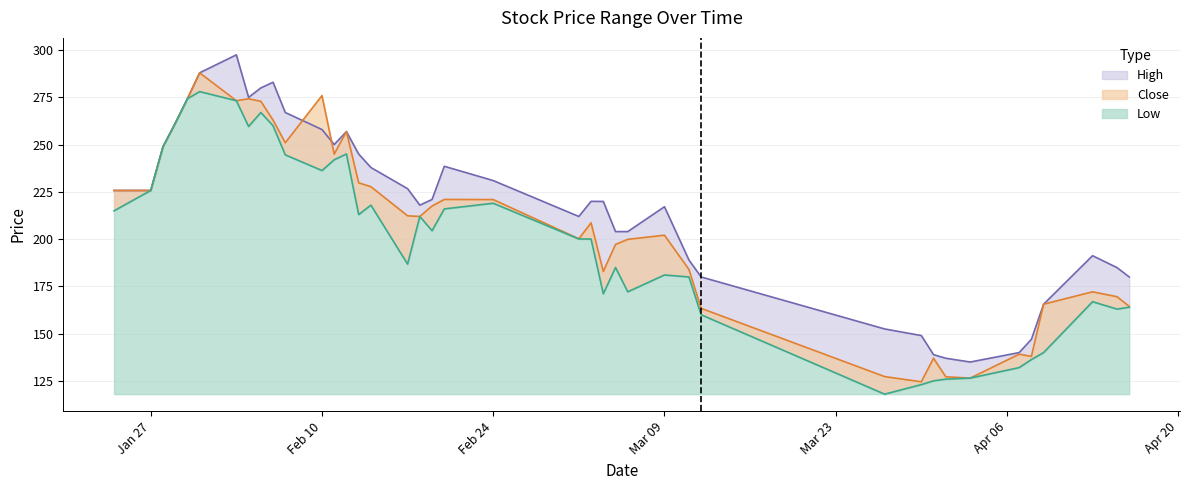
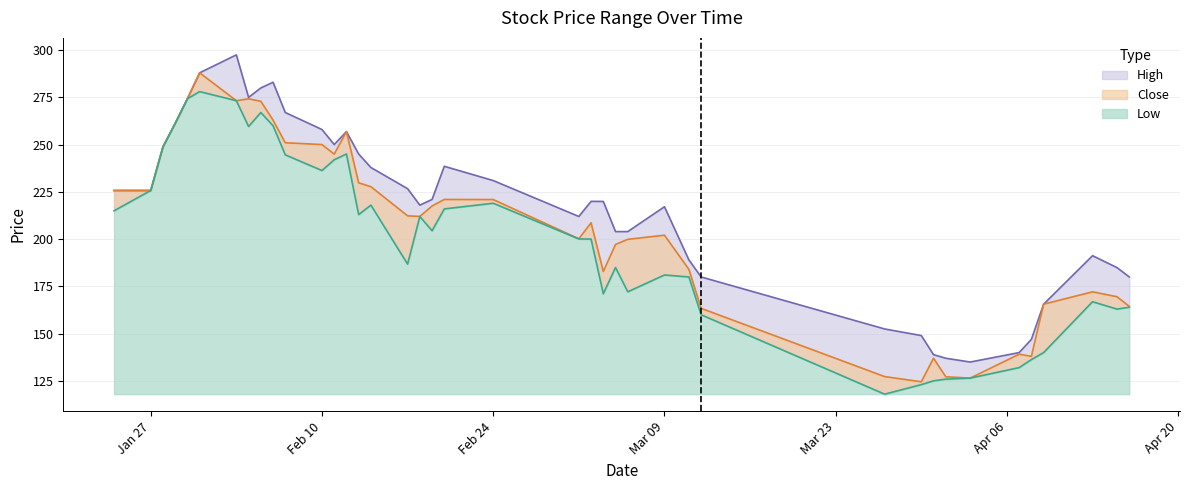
Close, Feb 10: 276 -> 250
